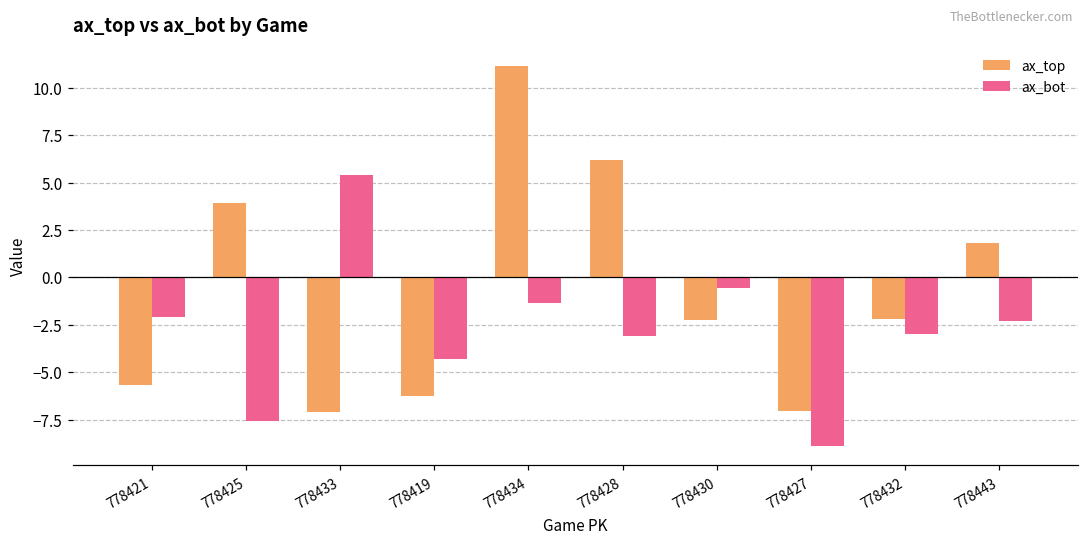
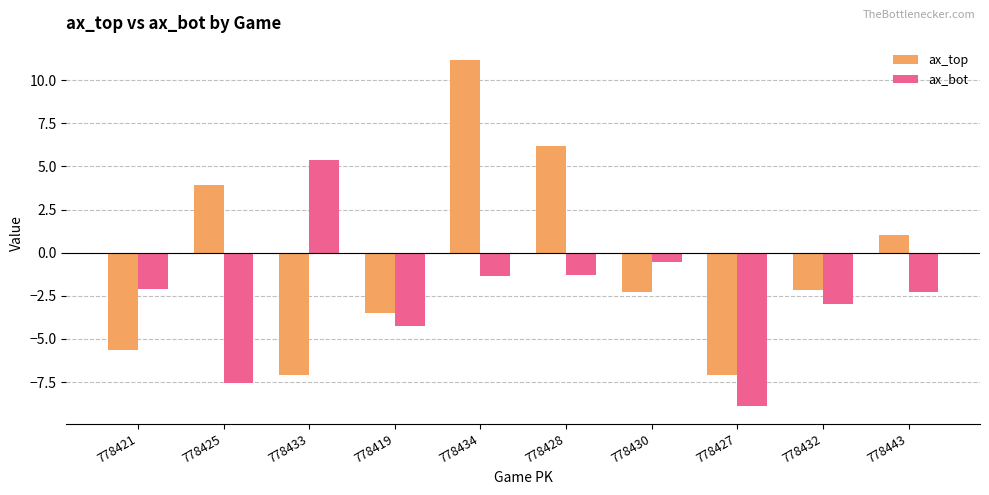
ax_top, 778419: -6.2 -> -3.5
ax_bot, 778428: -3.1 -> -1.3
ax_top, 778443: 1.8 -> 1.0
